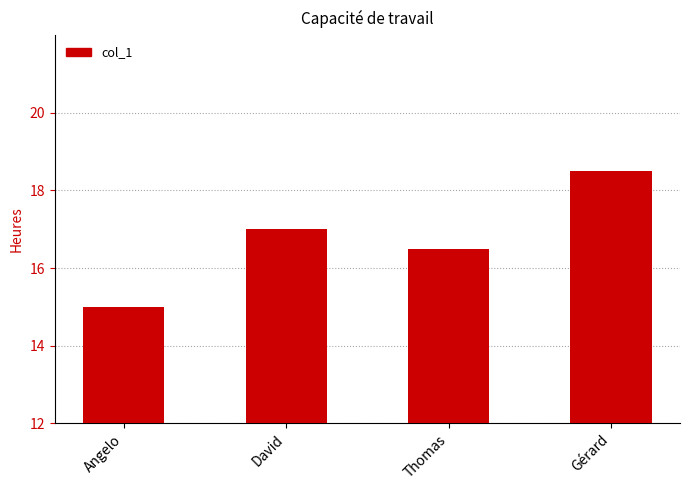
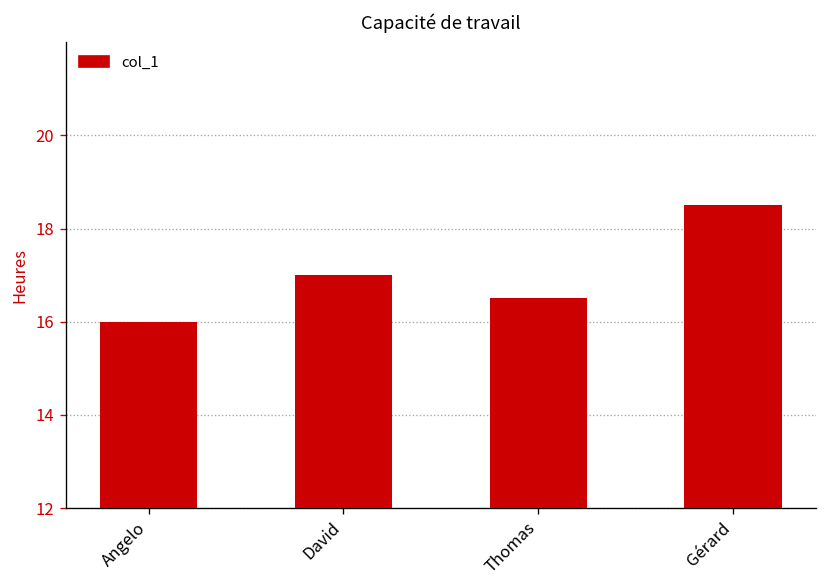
Angelo: 15 -> 16
